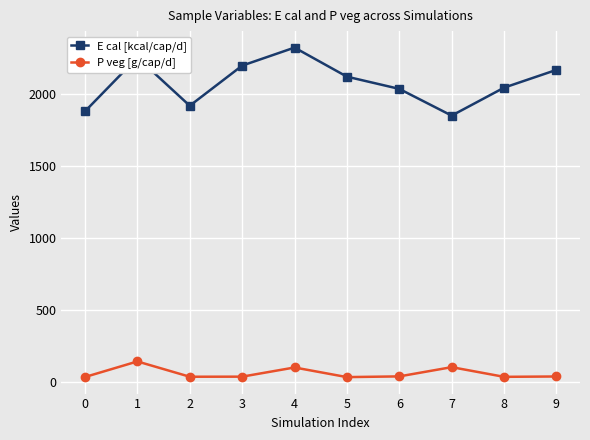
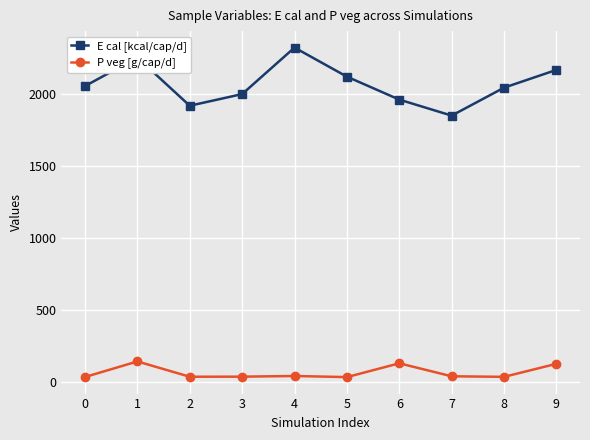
E cal [kcal/cap/d], 0: 1880 -> 2050
E cal [kcal/cap/d], 3: 2200 -> 2000
P veg [g/cap/d], 4: 100 -> 40
E cal [kcal/cap/d], 6: 2030 -> 1960
P veg [g/cap/d], 6: 40 -> 130
P veg [g/cap/d], 7: 110 -> 40
P veg [g/cap/d], 9: 40 -> 130
